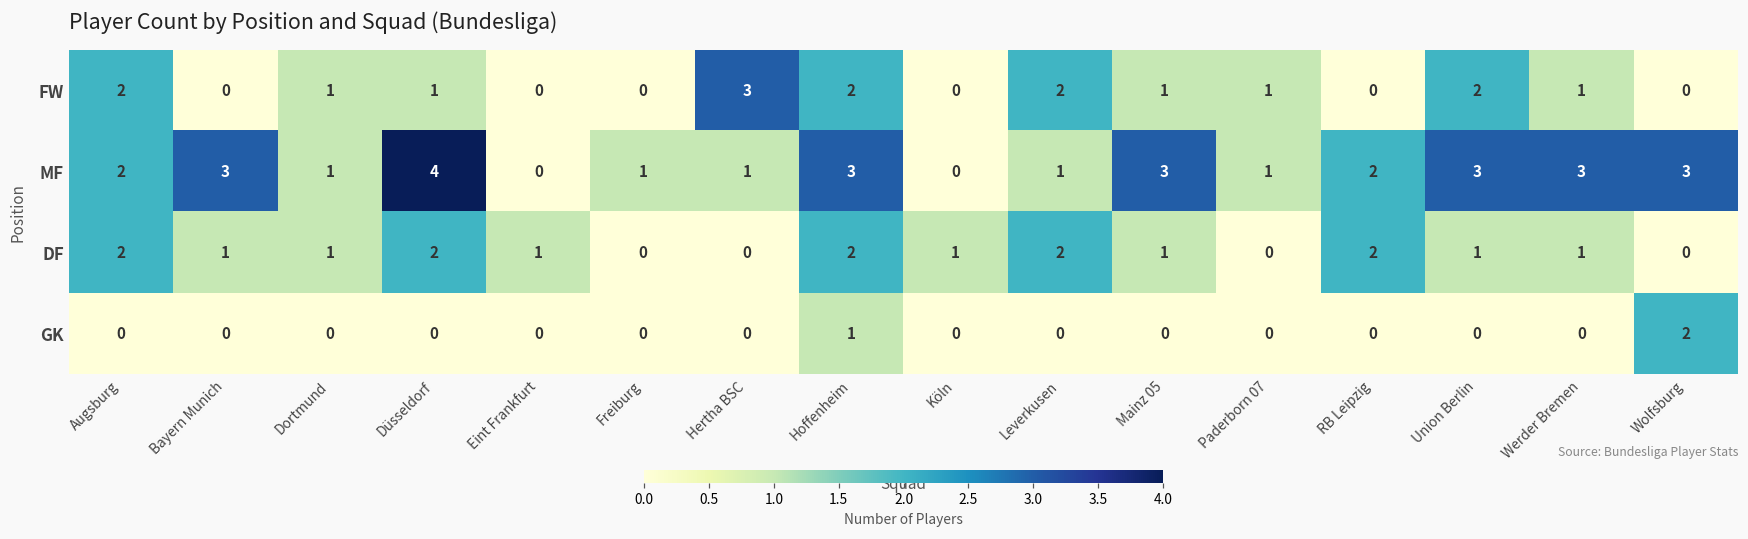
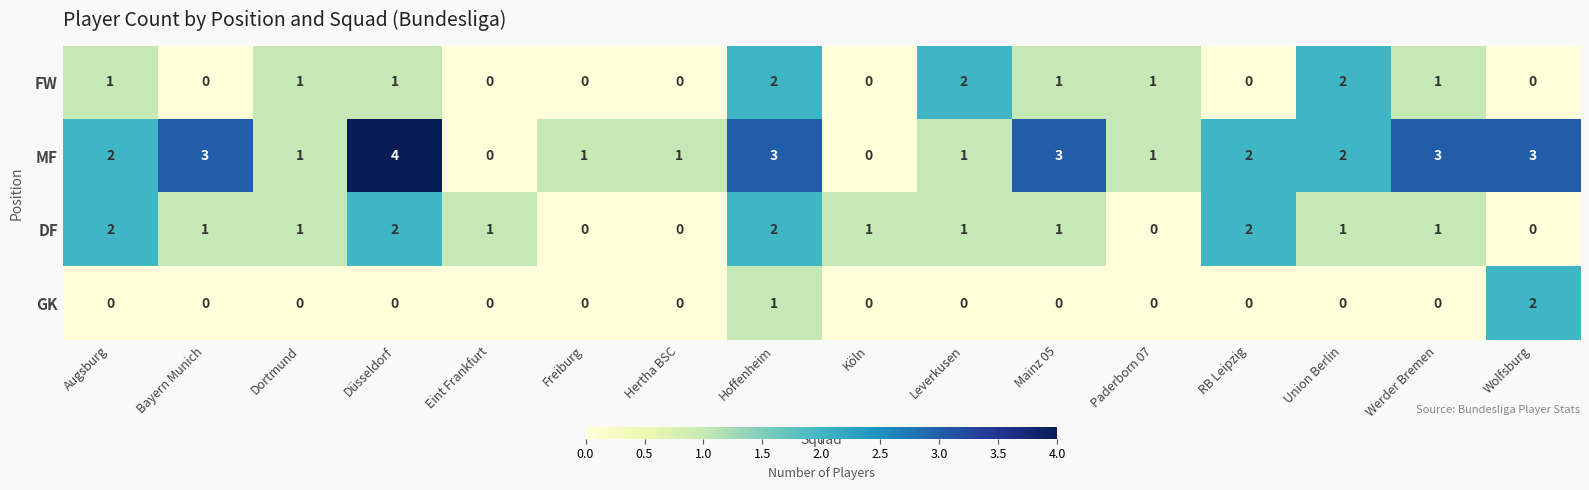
FW, Augsburg: 2 -> 1
FW, Hertha BSC: 3 -> 0
MF, Union Berlin: 3 -> 2
DF, Leverkusen: 2 -> 1
